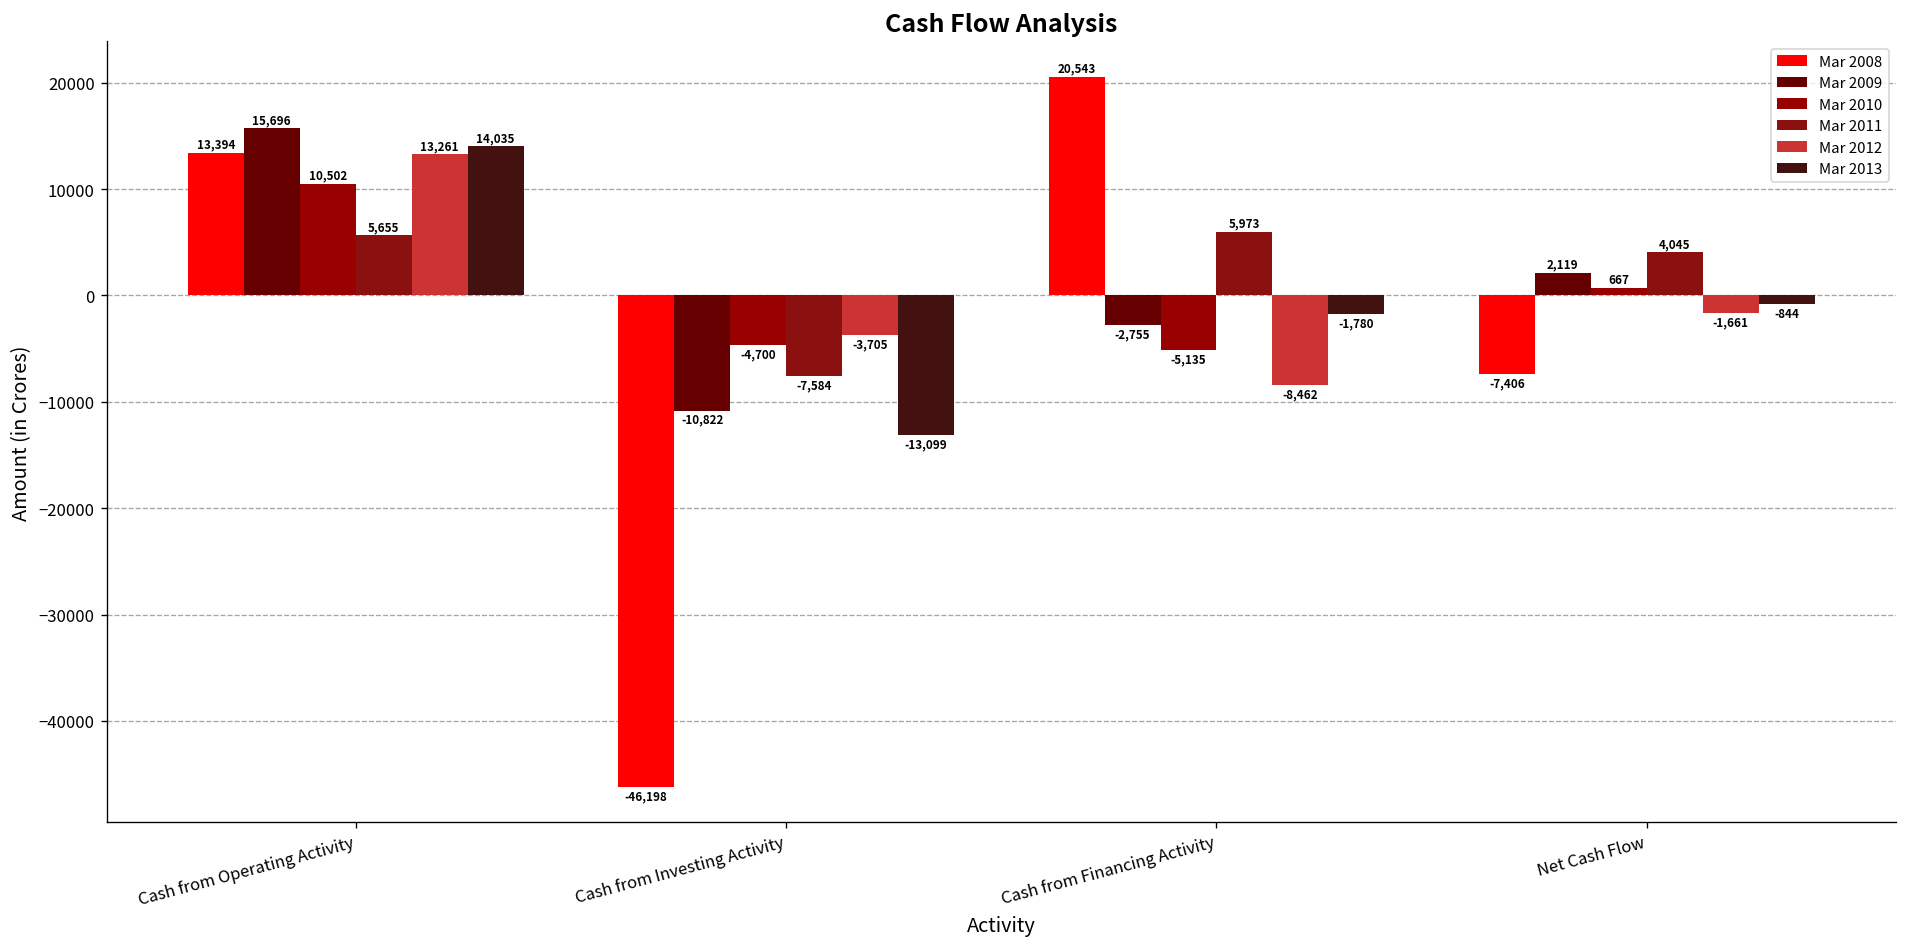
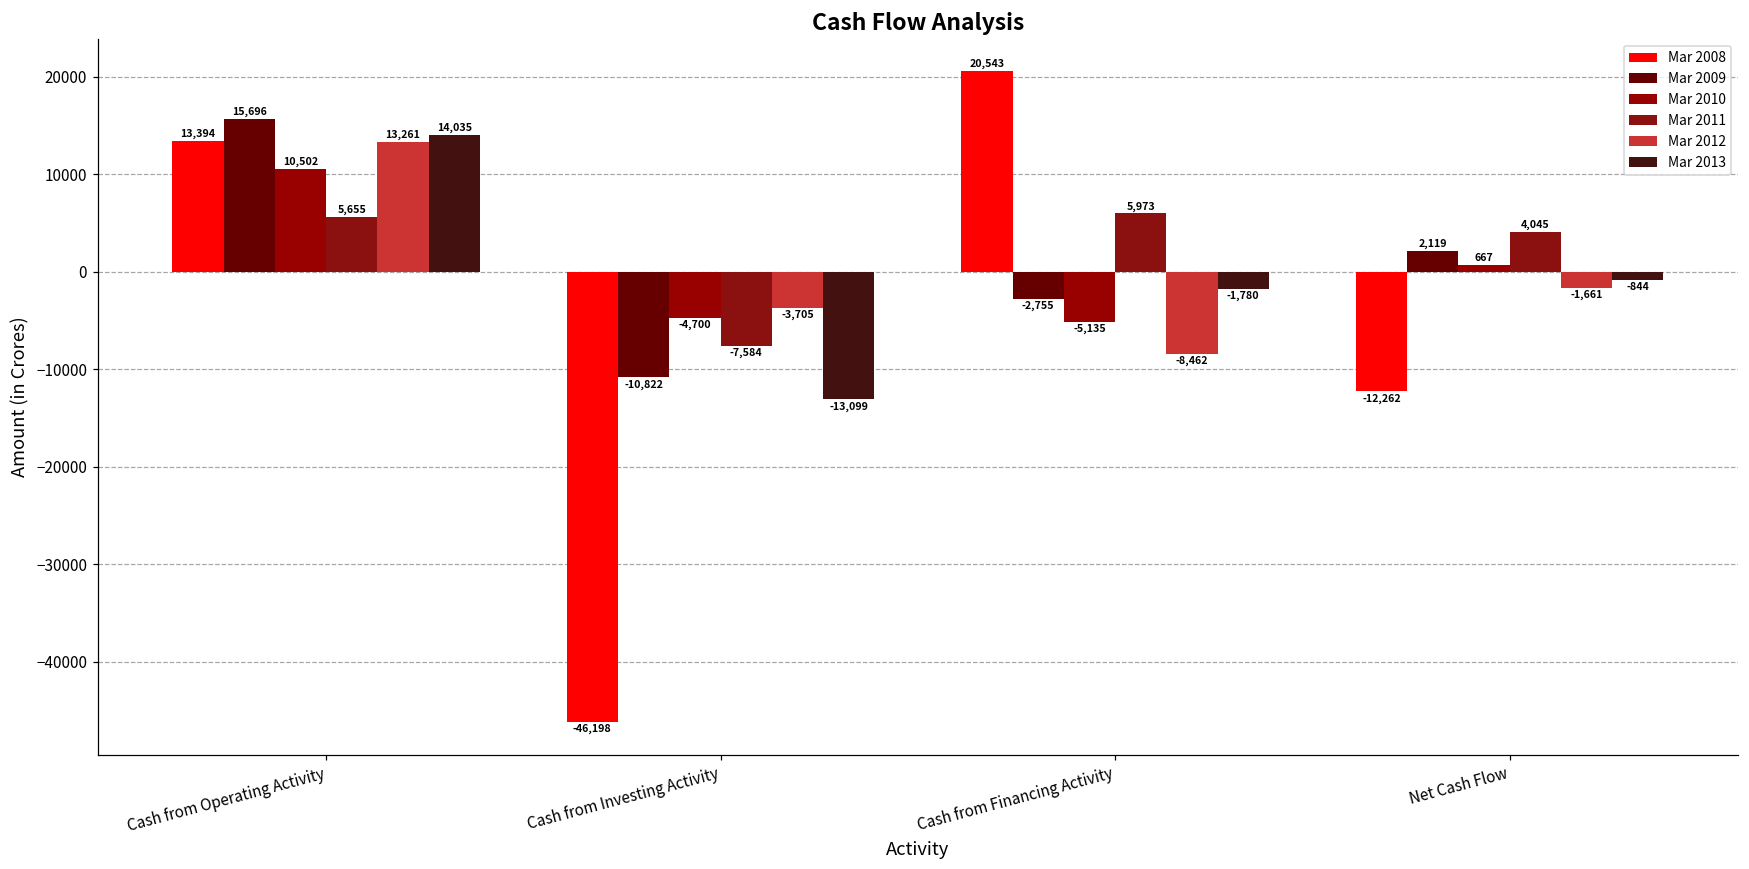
Mar 2008, Net Cash Flow: -7,406 -> -12,262
